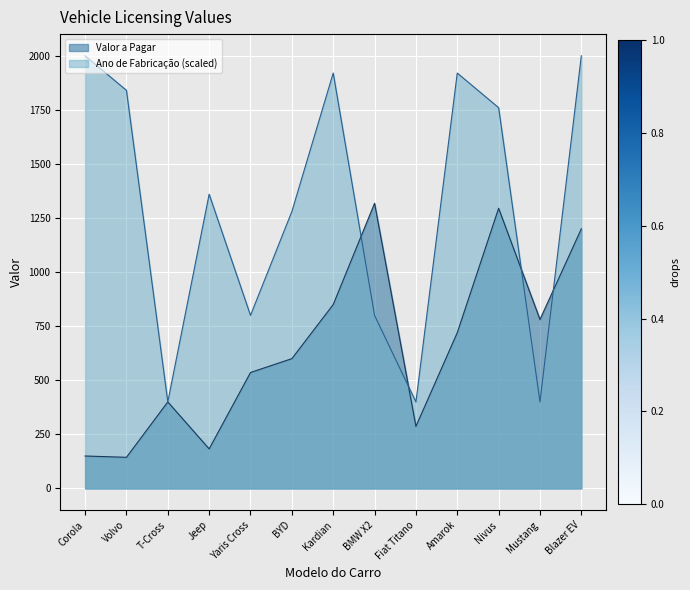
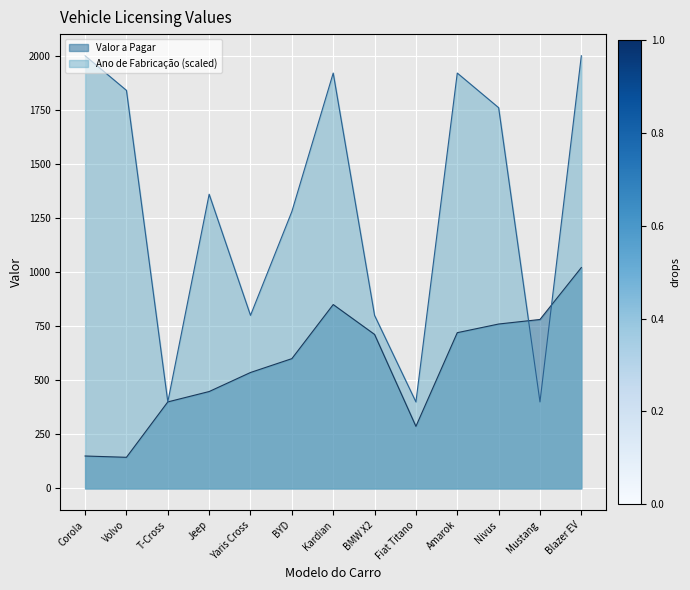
Valor a Pagar, Jeep: 180 -> 450
Valor a Pagar, BMW X2: 1320 -> 710
Valor a Pagar, Nivus: 1300 -> 760
Valor a Pagar, Blazer EV: 1200 -> 1020
